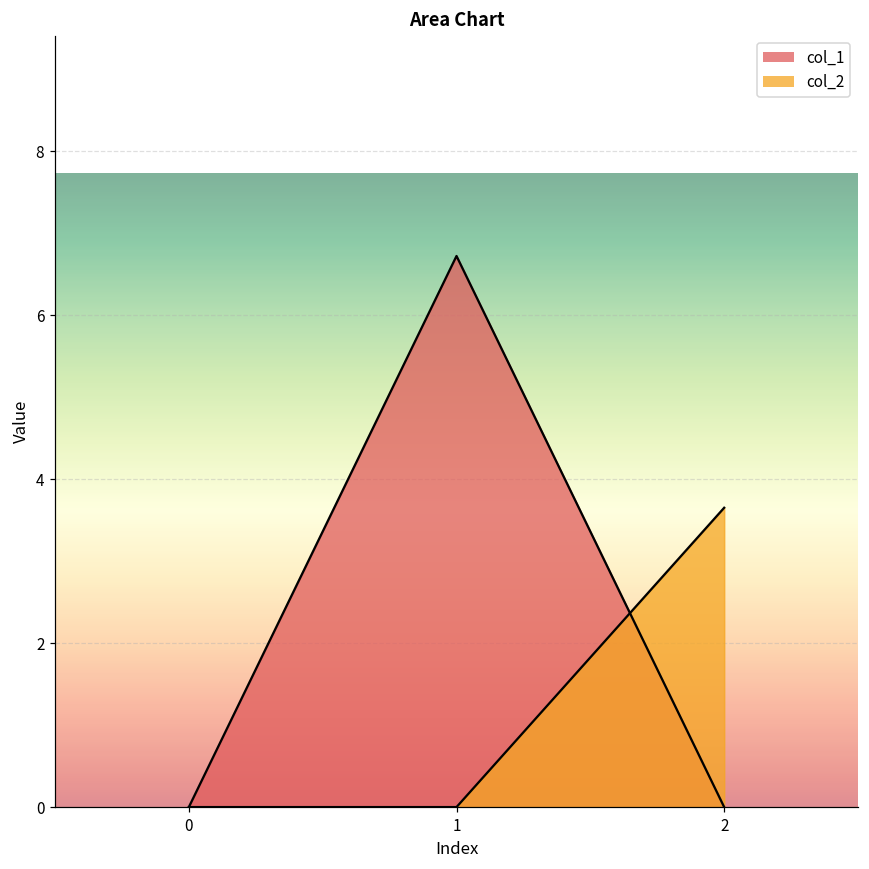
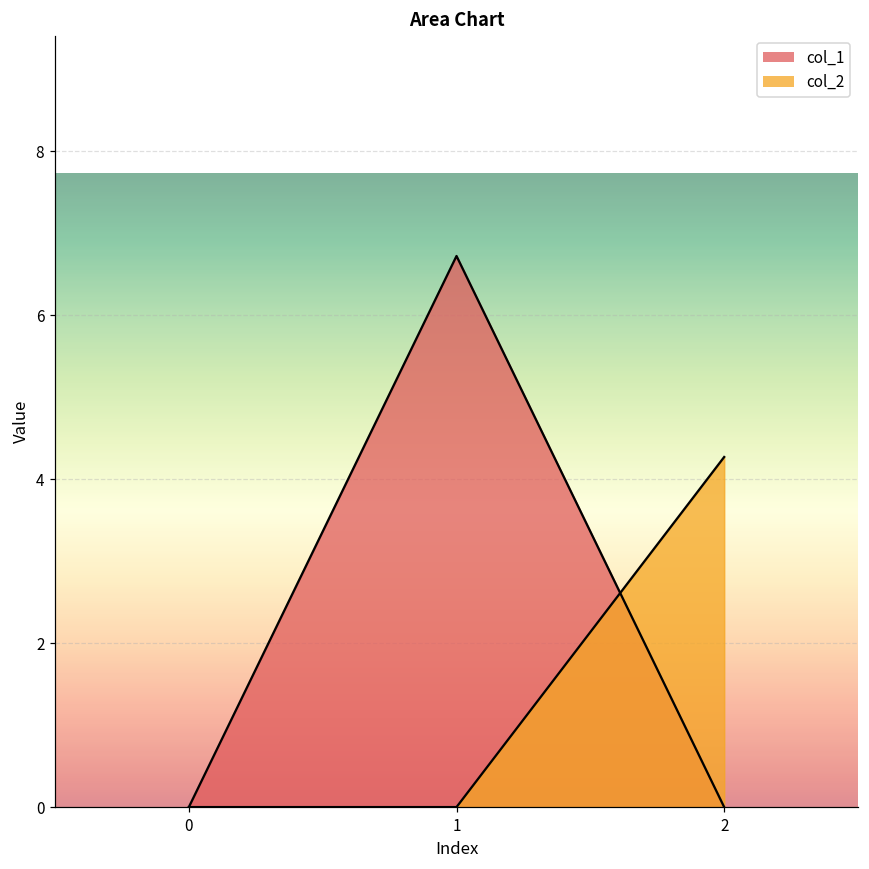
col_2, 2: 3.7 -> 4.3
